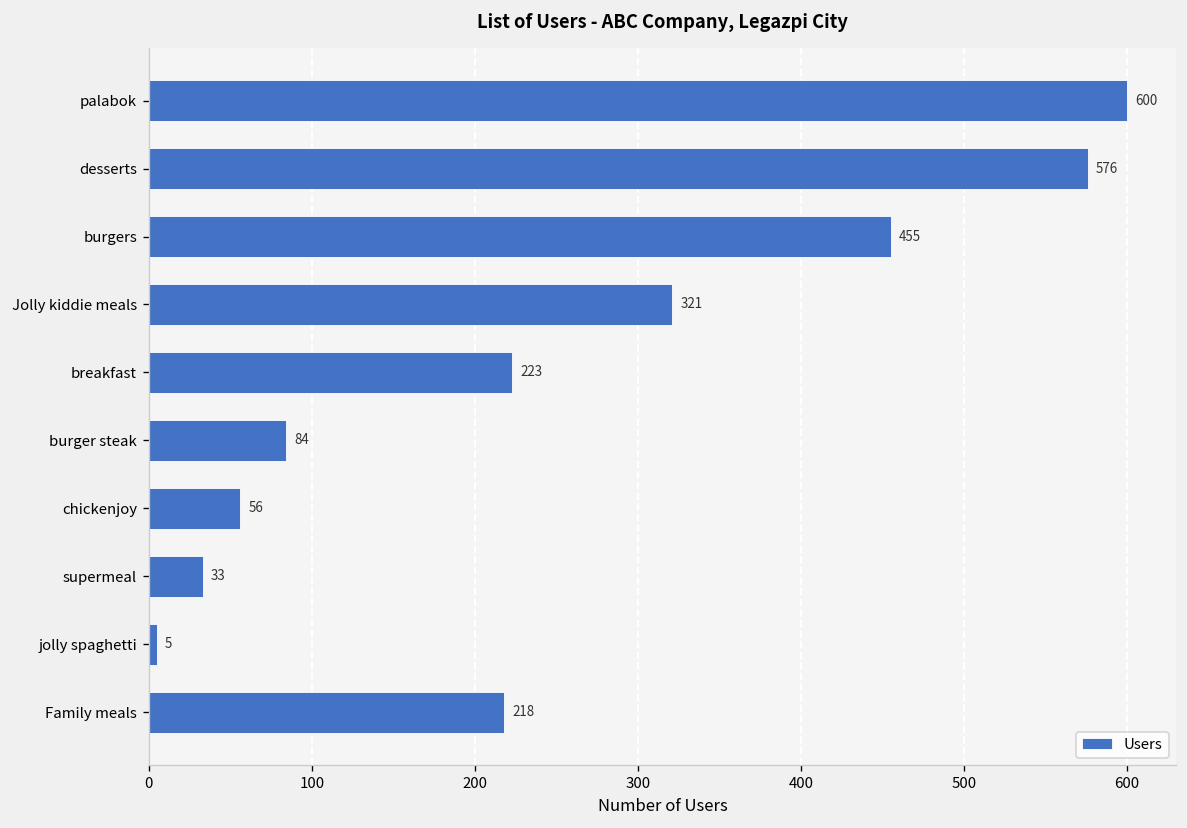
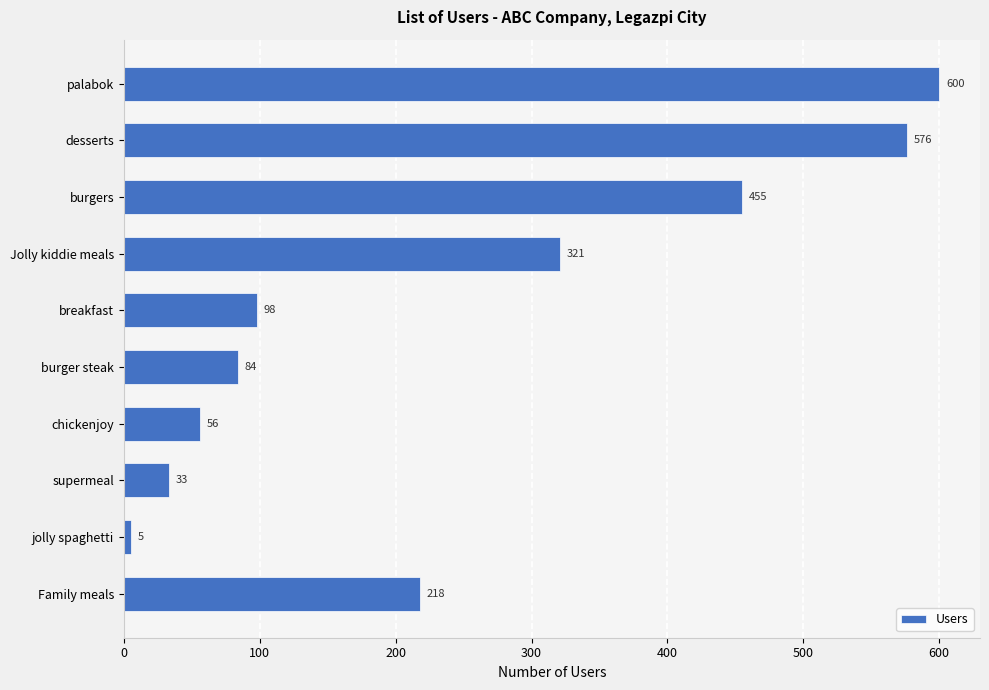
breakfast: 223 -> 98
